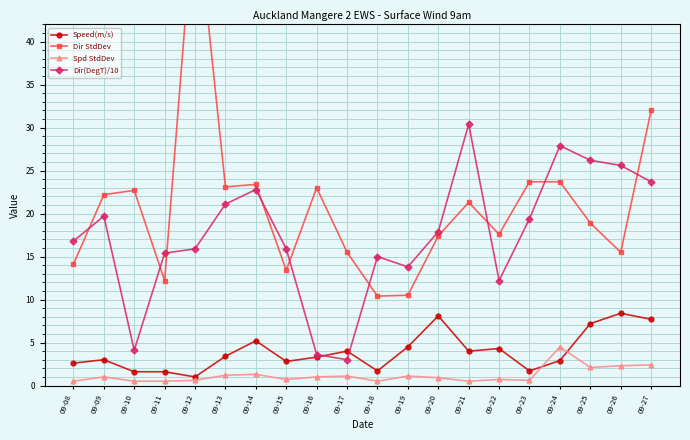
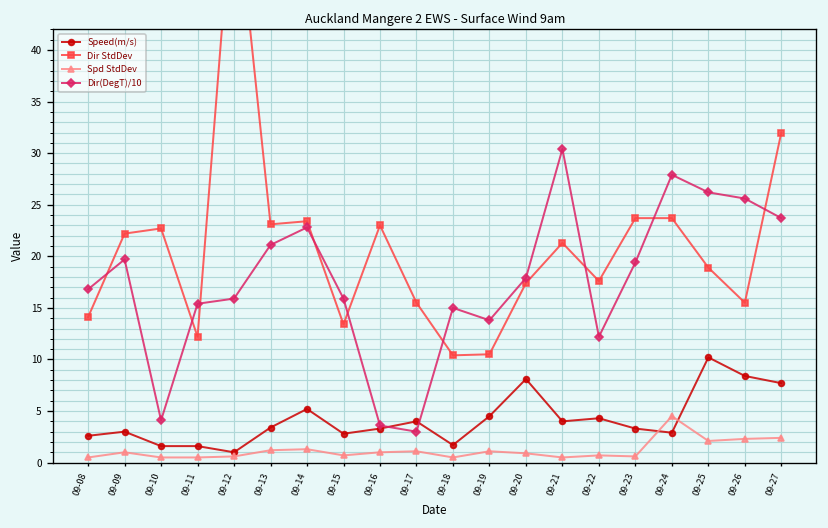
Speed(m/s), 09-23: 2 -> 3
Speed(m/s), 09-25: 7 -> 10
